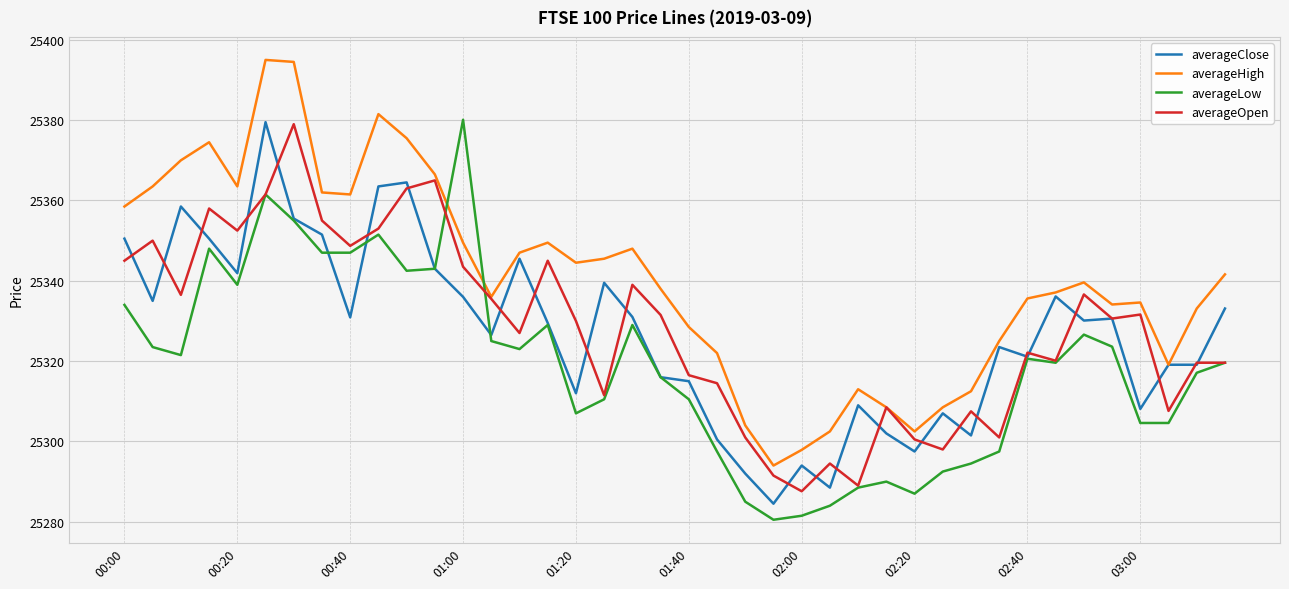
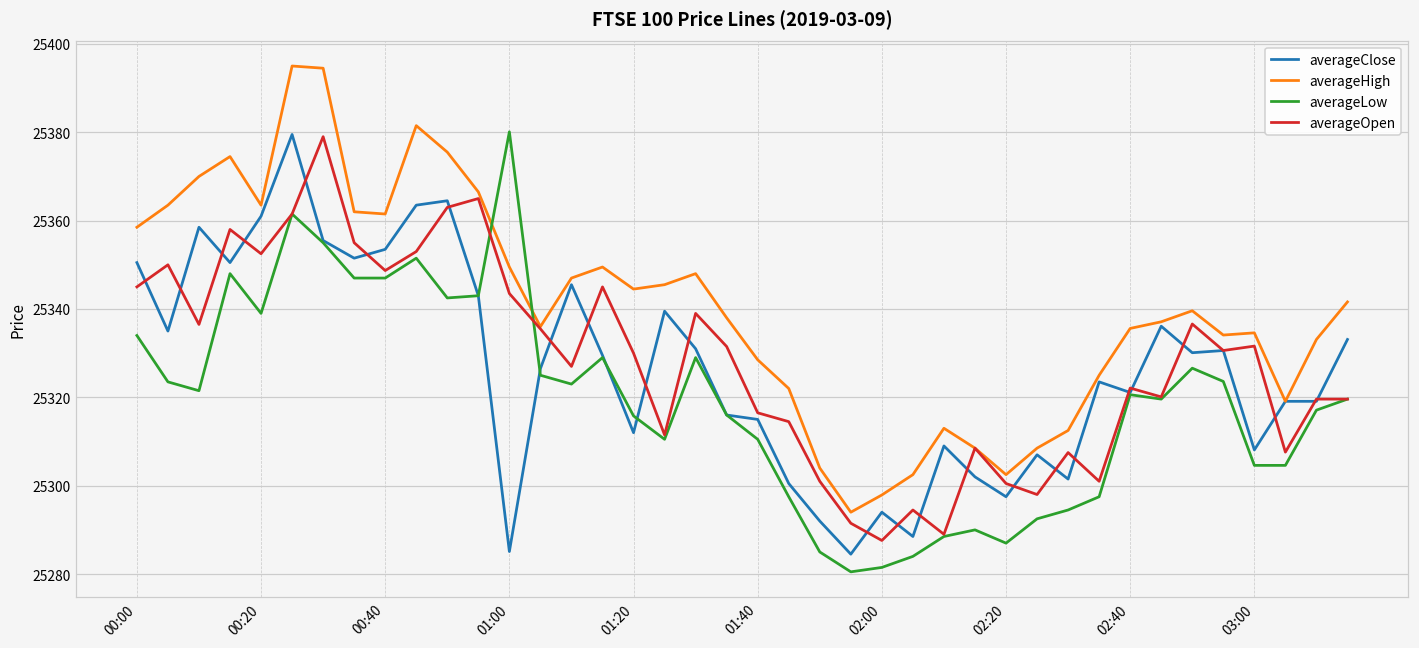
averageClose, 00:20: 25342 -> 25361
averageClose, 00:40: 25331 -> 25354
averageClose, 01:00: 25336 -> 25285
averageLow, 01:20: 25307 -> 25316
